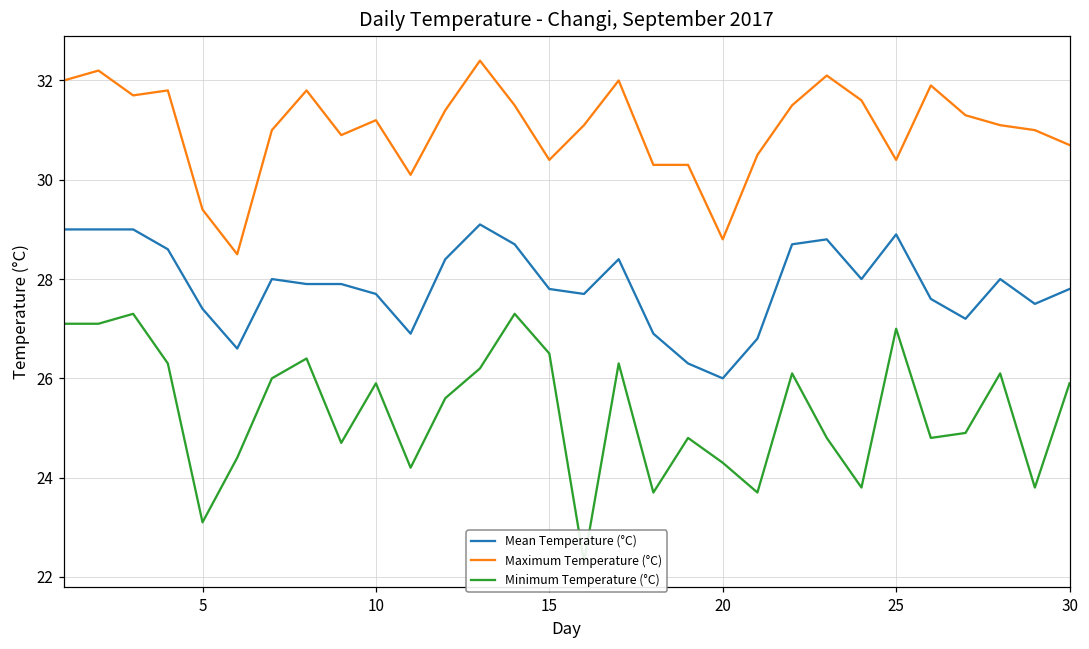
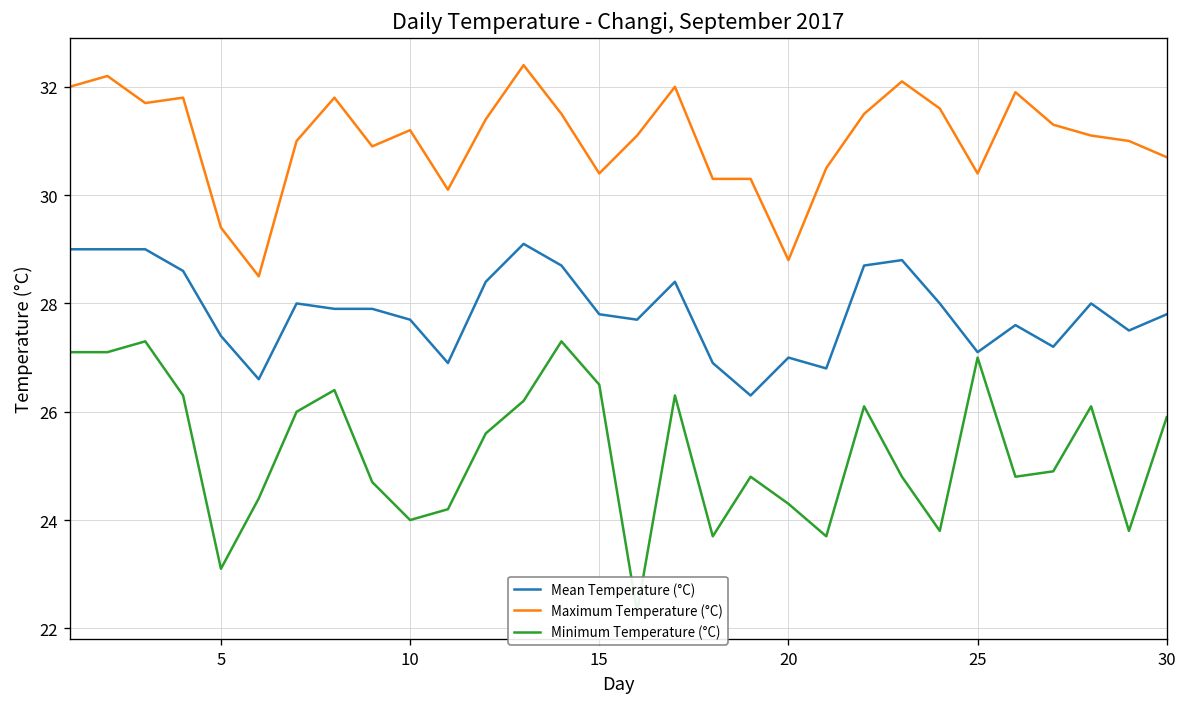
Minimum Temperature (°C), 10: 25.9 -> 24.0
Mean Temperature (°C), 20: 26 -> 27
Mean Temperature (°C), 25: 28.9 -> 27.1
